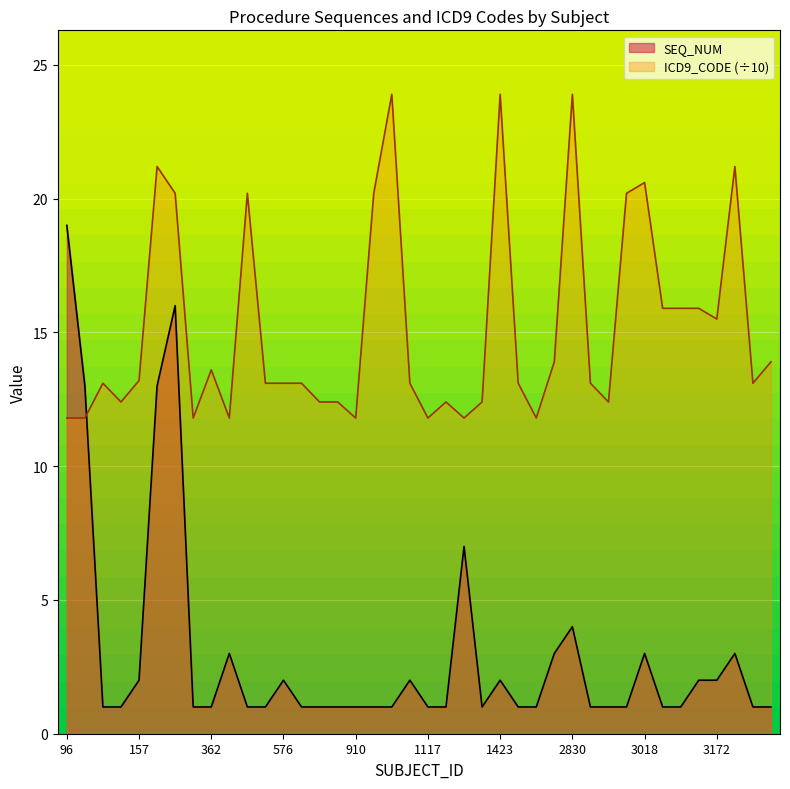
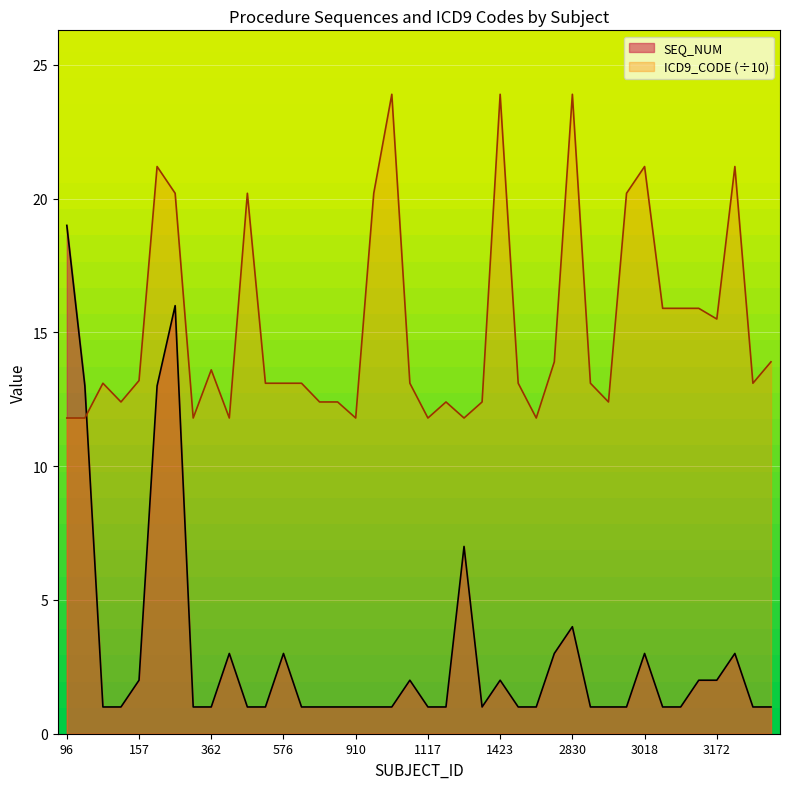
SEQ_NUM, 576: 2 -> 3
ICD9_CODE (÷10), 3018: 20.6 -> 21.2
